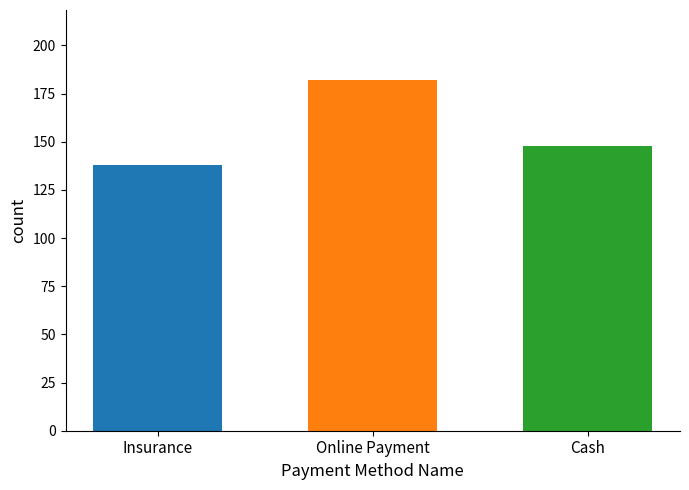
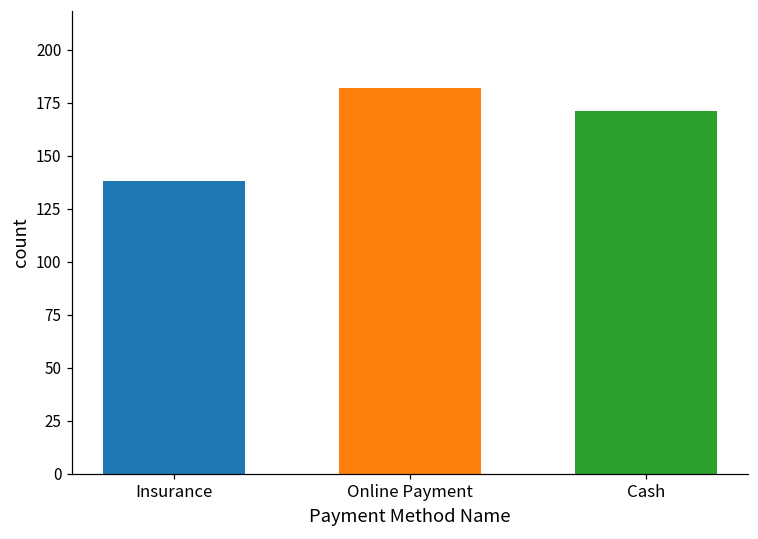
Cash: 148 -> 171
